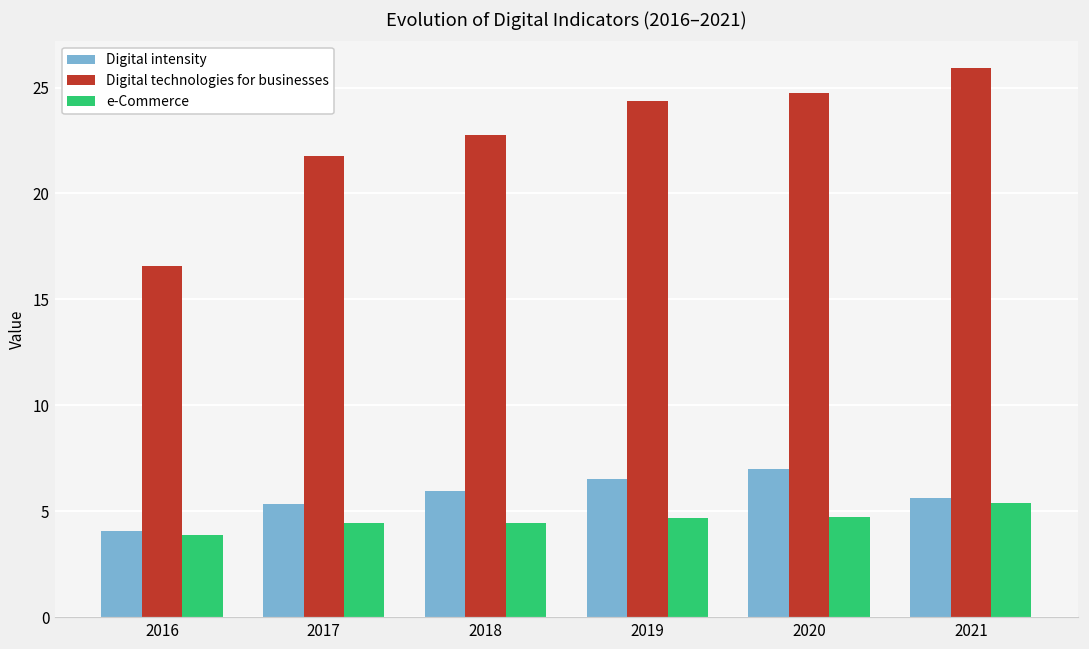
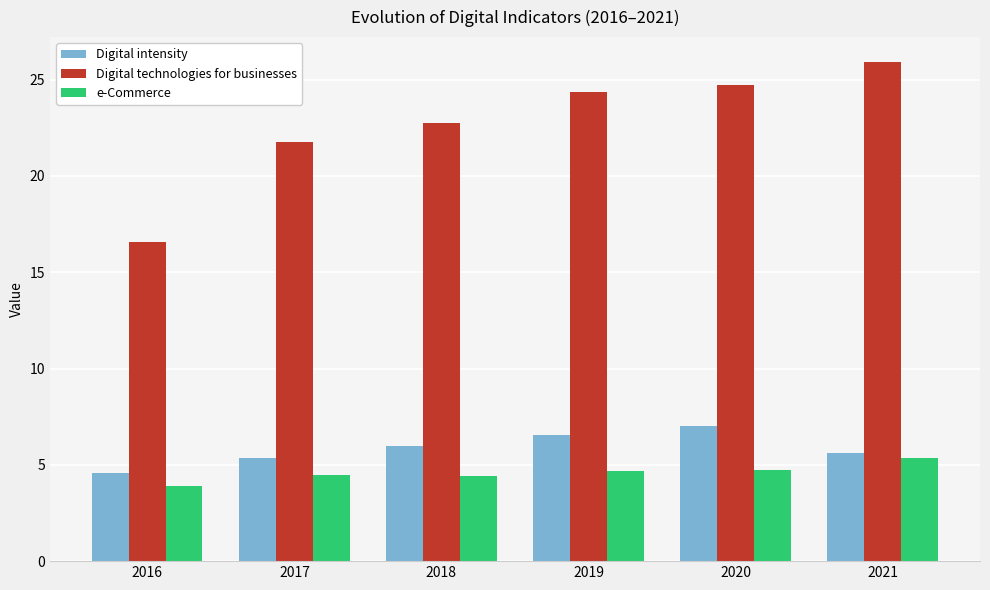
Digital intensity, 2016: 4.1 -> 4.6
